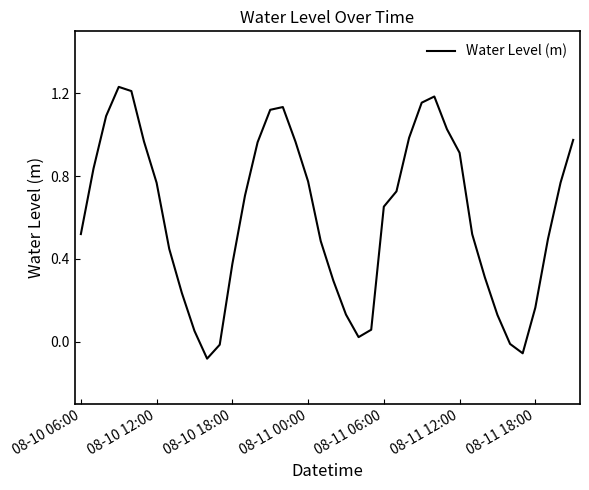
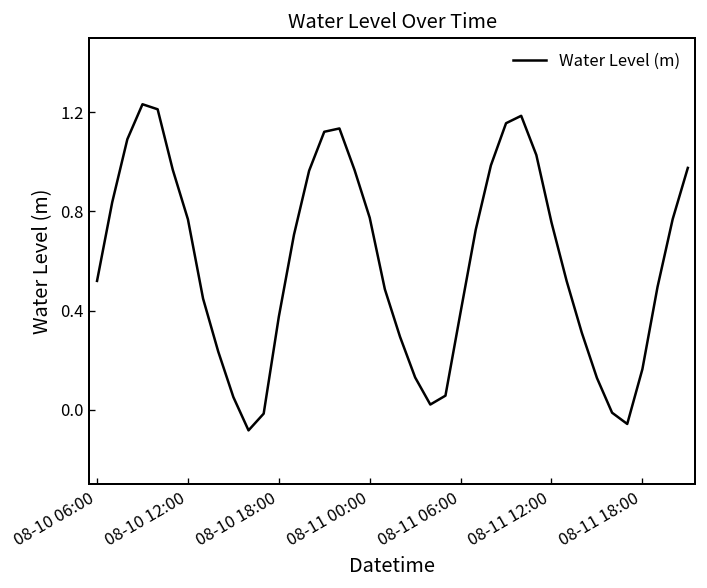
08-11 06:00: 0.65 -> 0.39
08-11 12:00: 0.91 -> 0.76
